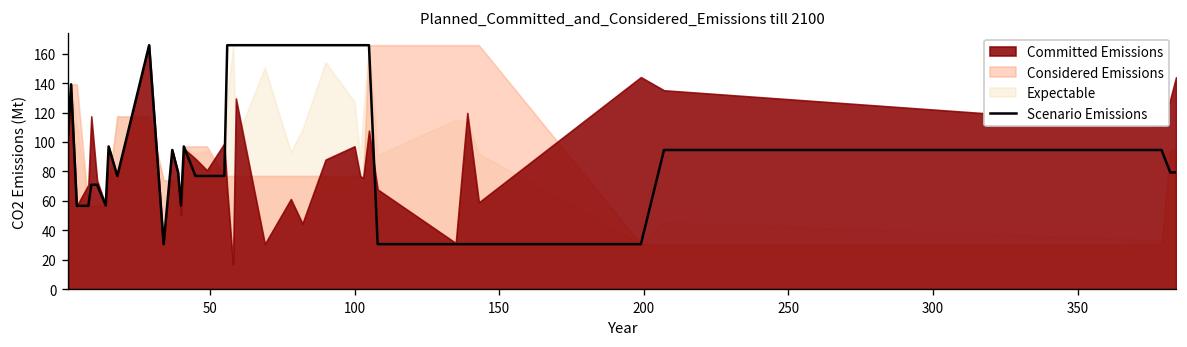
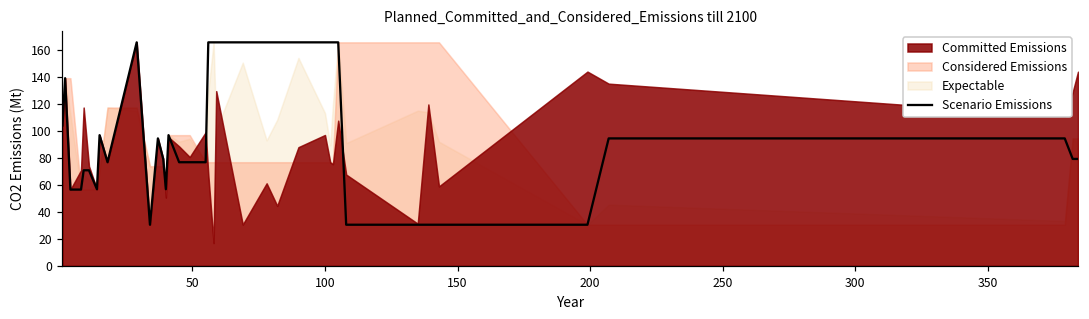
Expectable, 100: 127 -> 113
